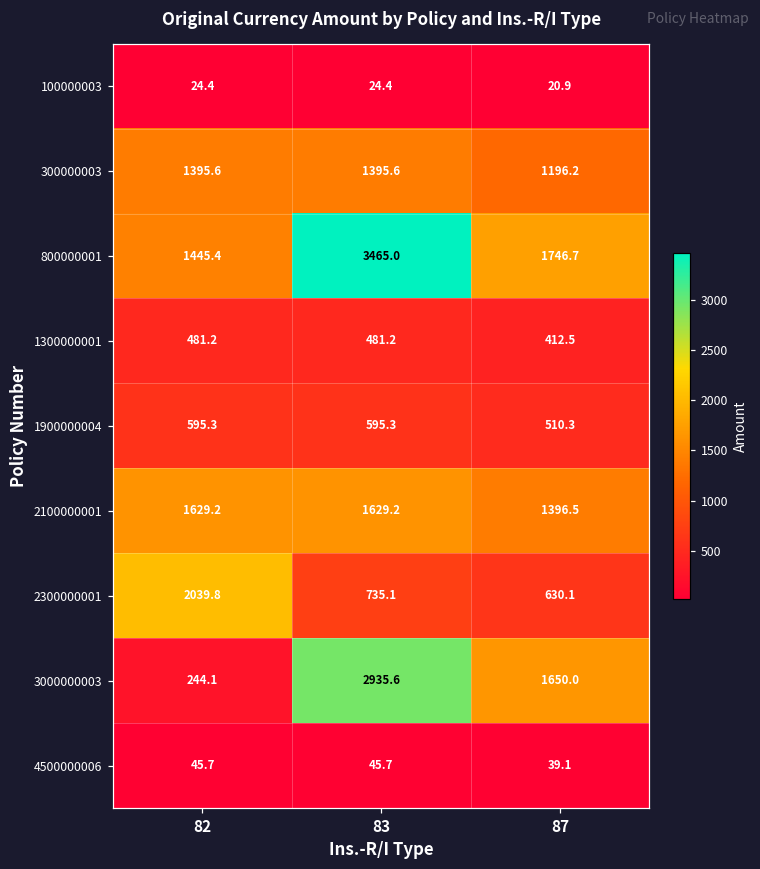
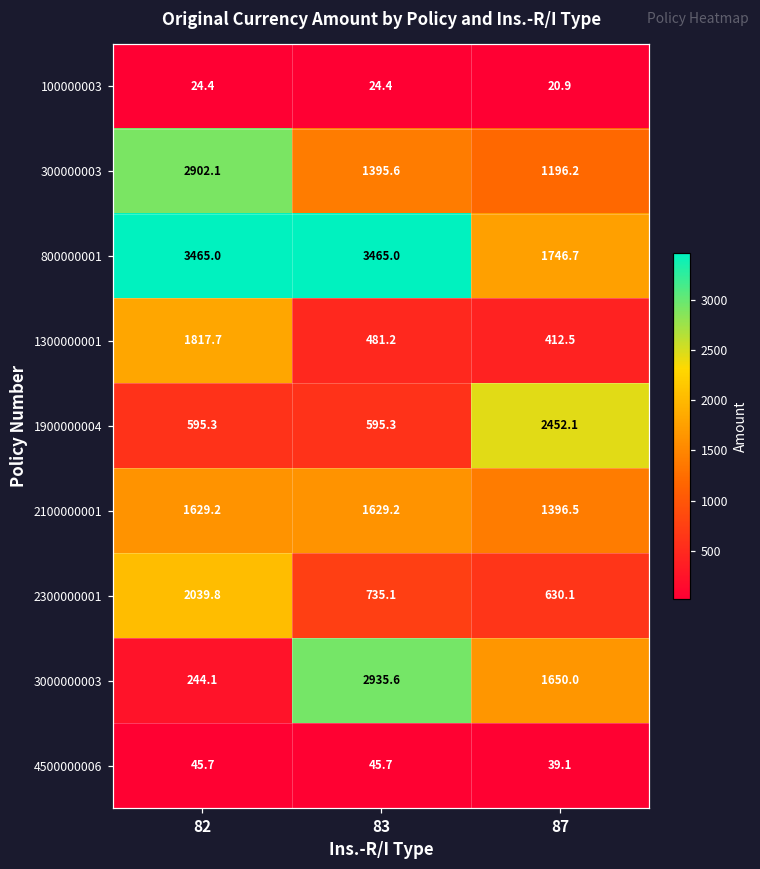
300000003, 82: 1395.6 -> 2902.1
800000001, 82: 1445.4 -> 3465.0
1300000001, 82: 481.2 -> 1817.7
1900000004, 87: 510.3 -> 2452.1
